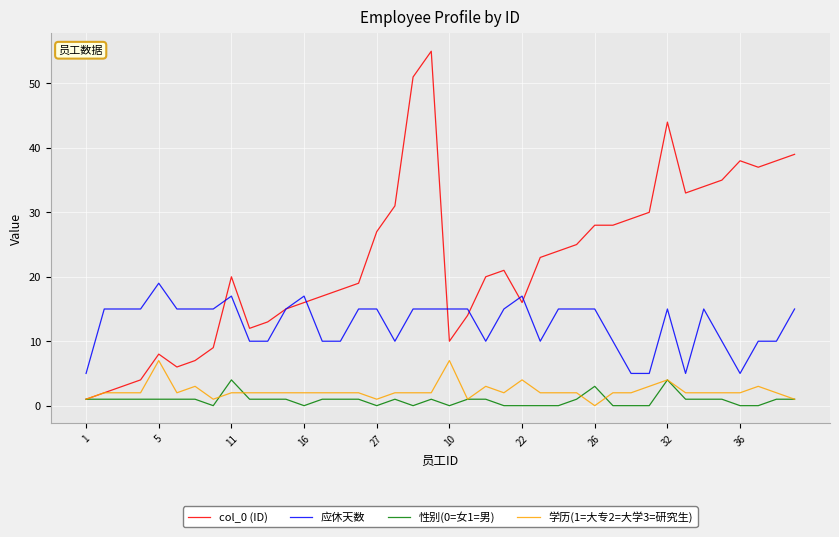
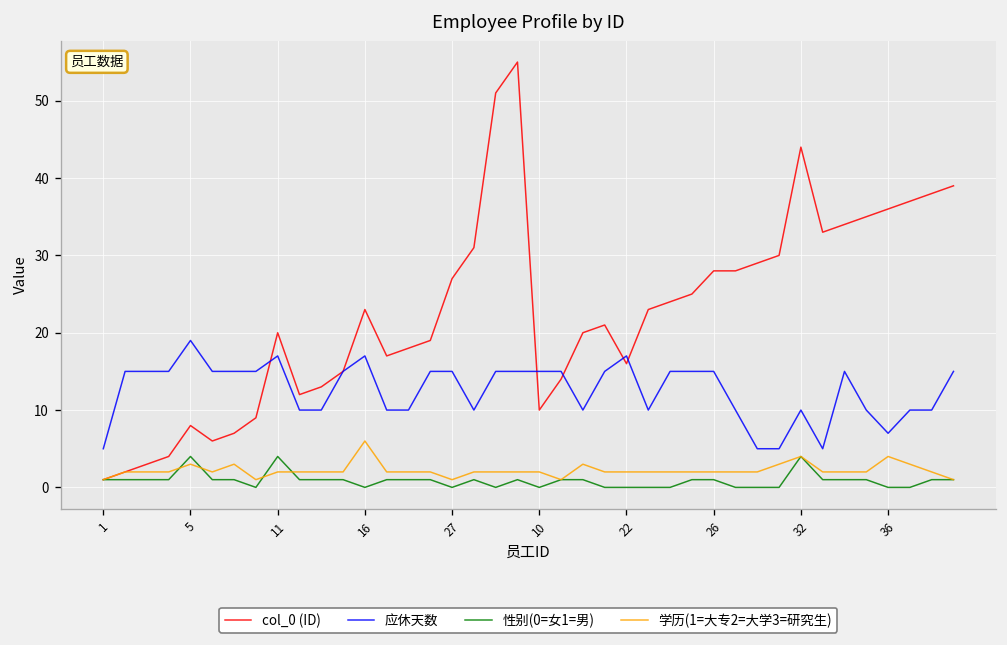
性别(0=女1=男), 5: 1 -> 4
学历(1=大专2=大学3=研究生), 5: 7 -> 3
col_0 (ID), 16: 16 -> 23
学历(1=大专2=大学3=研究生), 16: 2 -> 6
学历(1=大专2=大学3=研究生), 10: 7 -> 2
学历(1=大专2=大学3=研究生), 22: 4 -> 2
性别(0=女1=男), 26: 3 -> 1
学历(1=大专2=大学3=研究生), 26: 0 -> 2
应休天数, 32: 15 -> 10
col_0 (ID), 36: 38 -> 36
应休天数, 36: 5 -> 7
学历(1=大专2=大学3=研究生), 36: 2 -> 4
